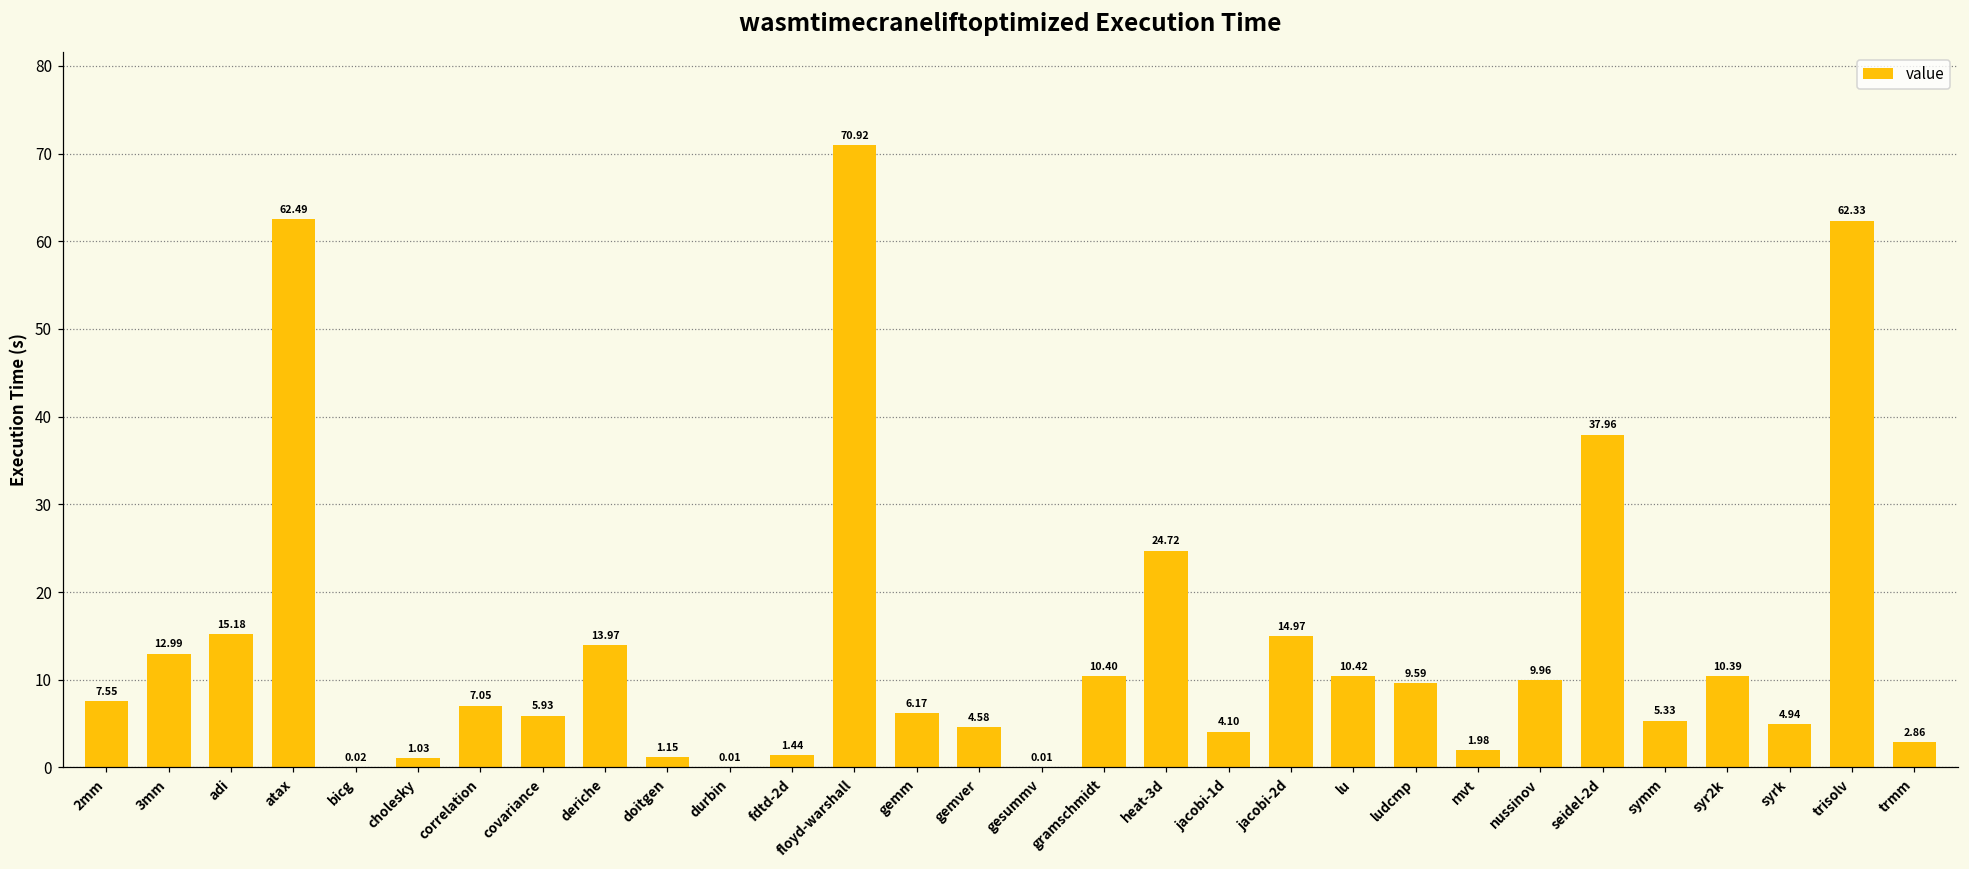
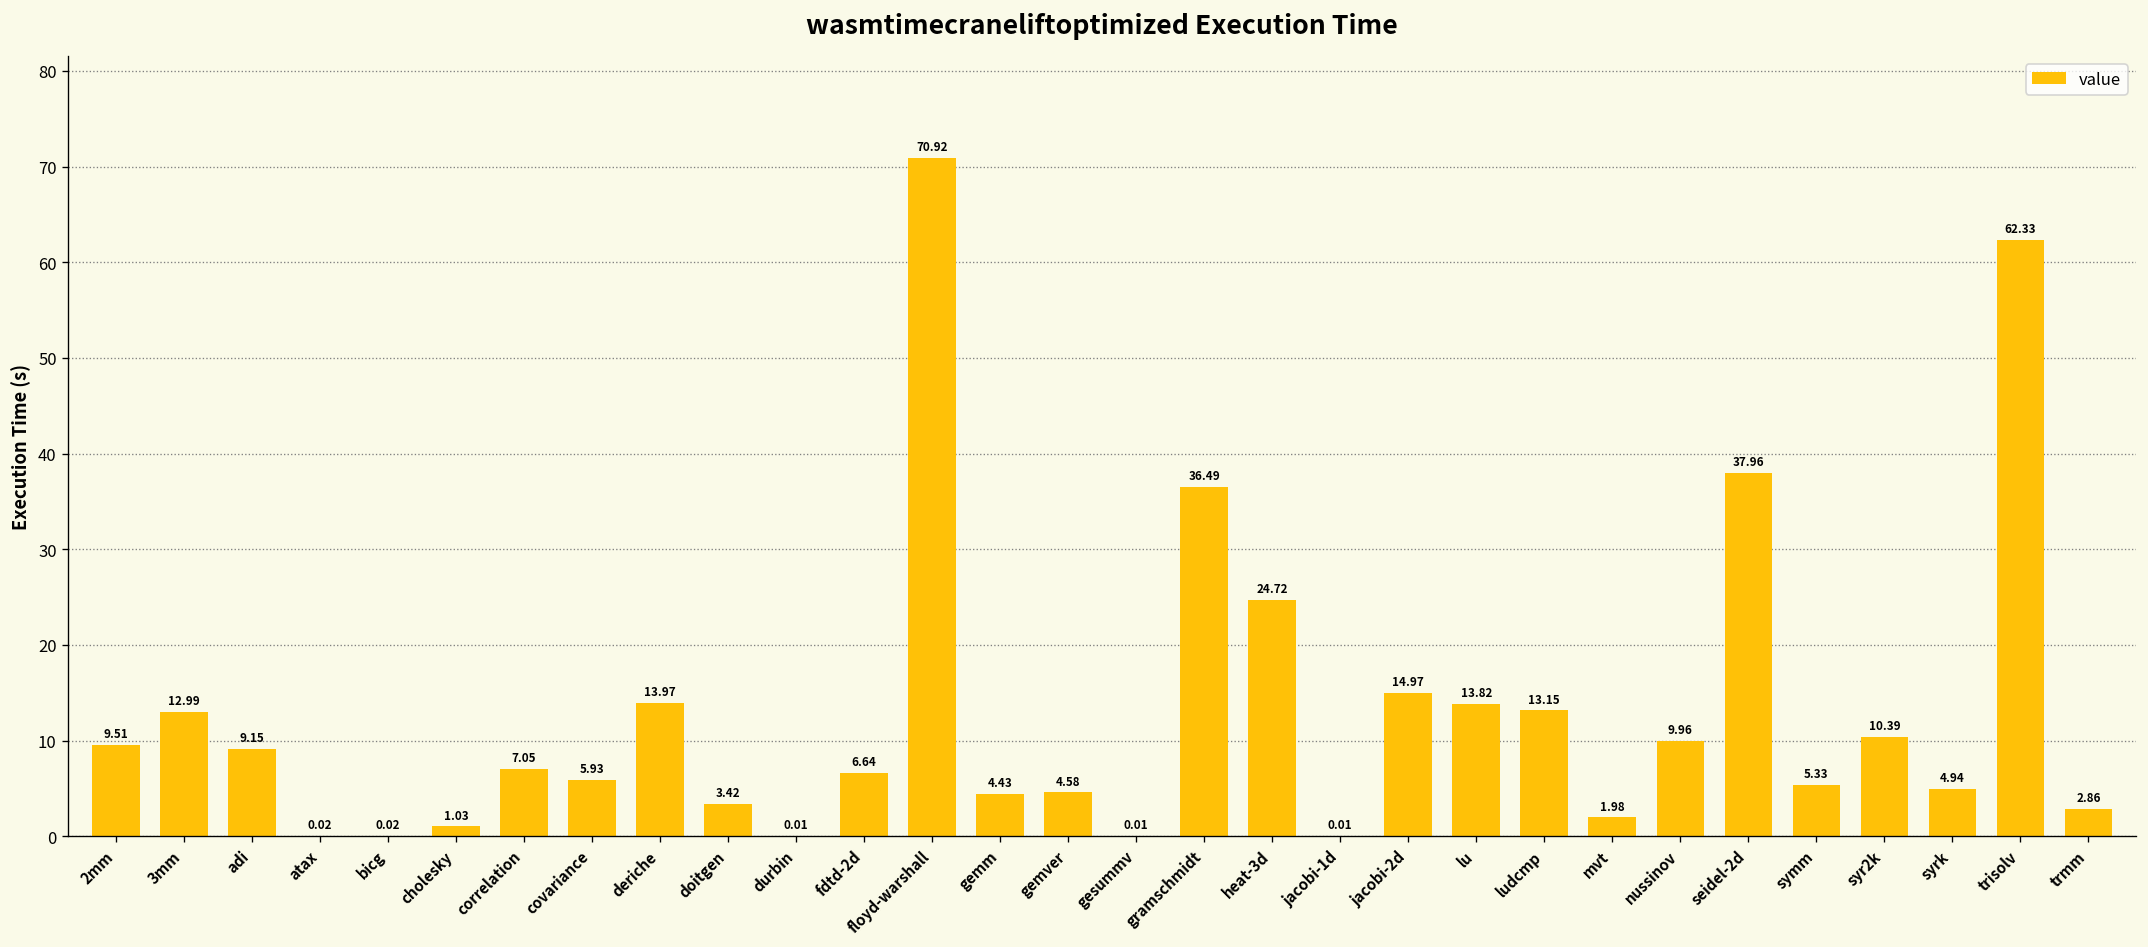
2mm: 7.55 -> 9.51
adi: 15.18 -> 9.15
atax: 62.49 -> 0.02
doitgen: 1.15 -> 3.42
fdtd-2d: 1.44 -> 6.64
gemm: 6.17 -> 4.43
gramschmidt: 10.40 -> 36.49
jacobi-1d: 4.10 -> 0.01
lu: 10.42 -> 13.82
ludcmp: 9.59 -> 13.15
